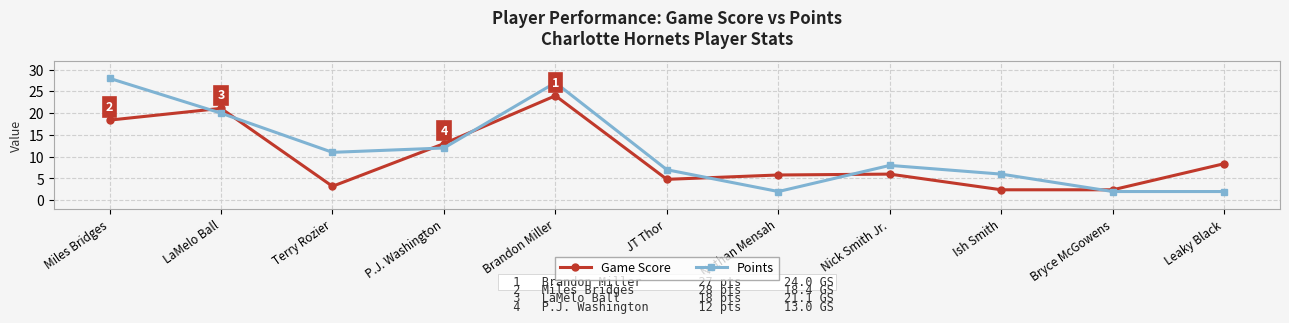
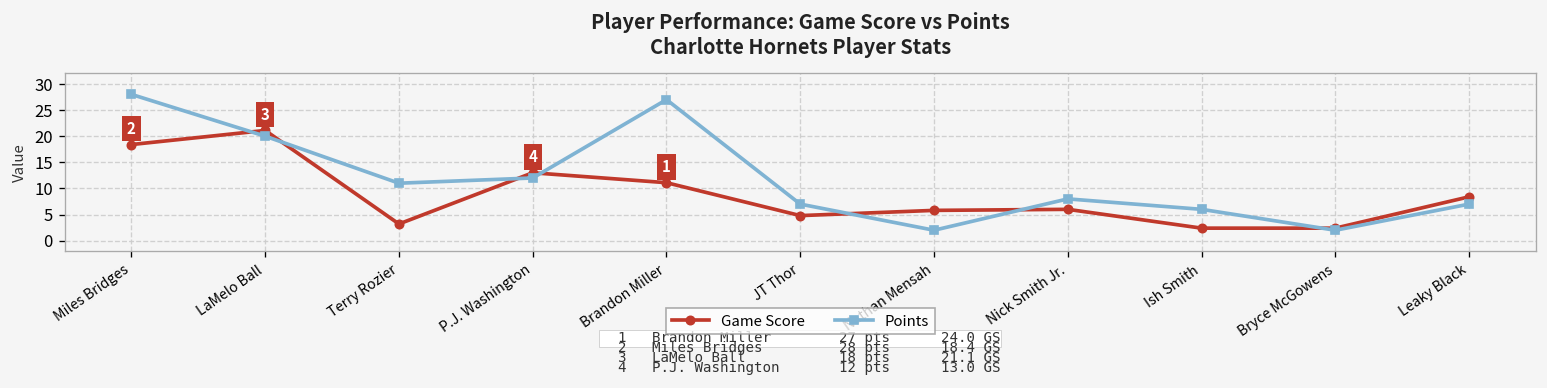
Game Score, Brandon Miller: 24 -> 11
Points, Leaky Black: 2 -> 7
